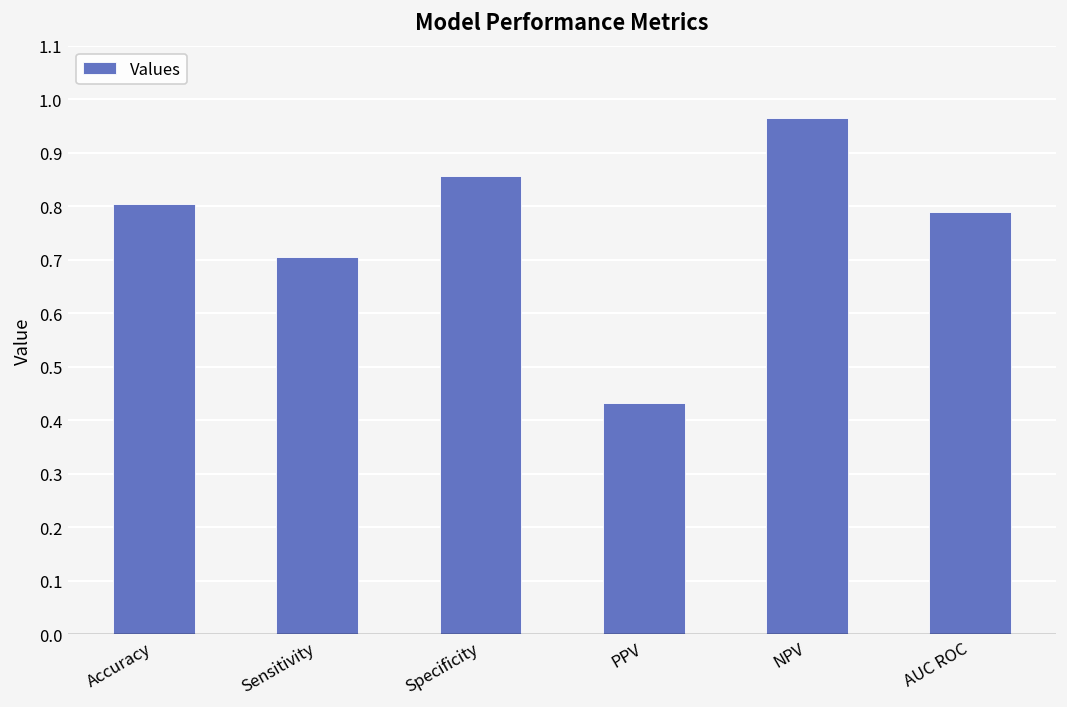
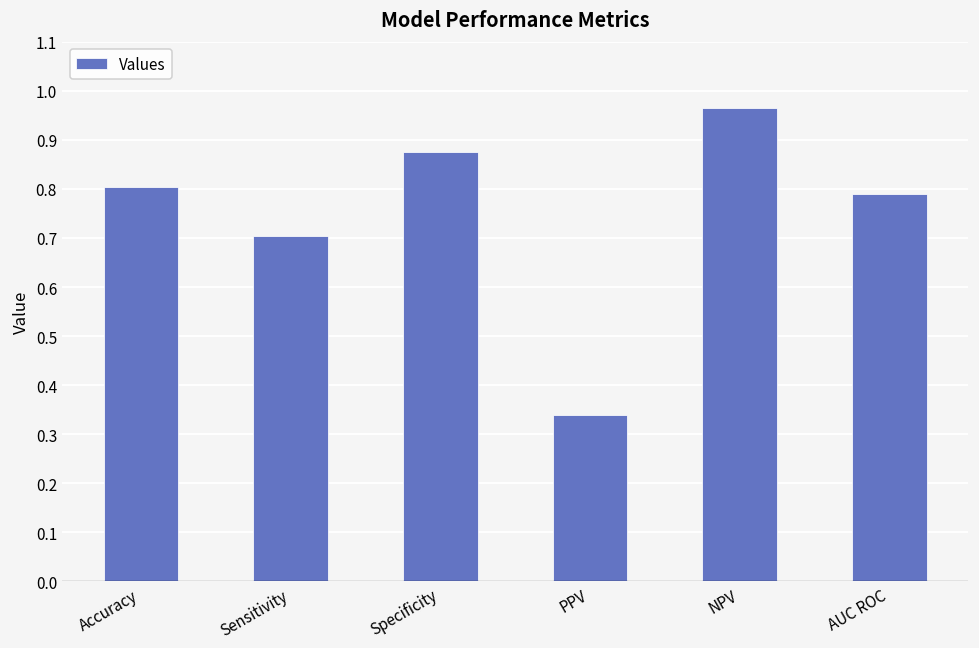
Specificity: 0.86 -> 0.87
PPV: 0.43 -> 0.34
